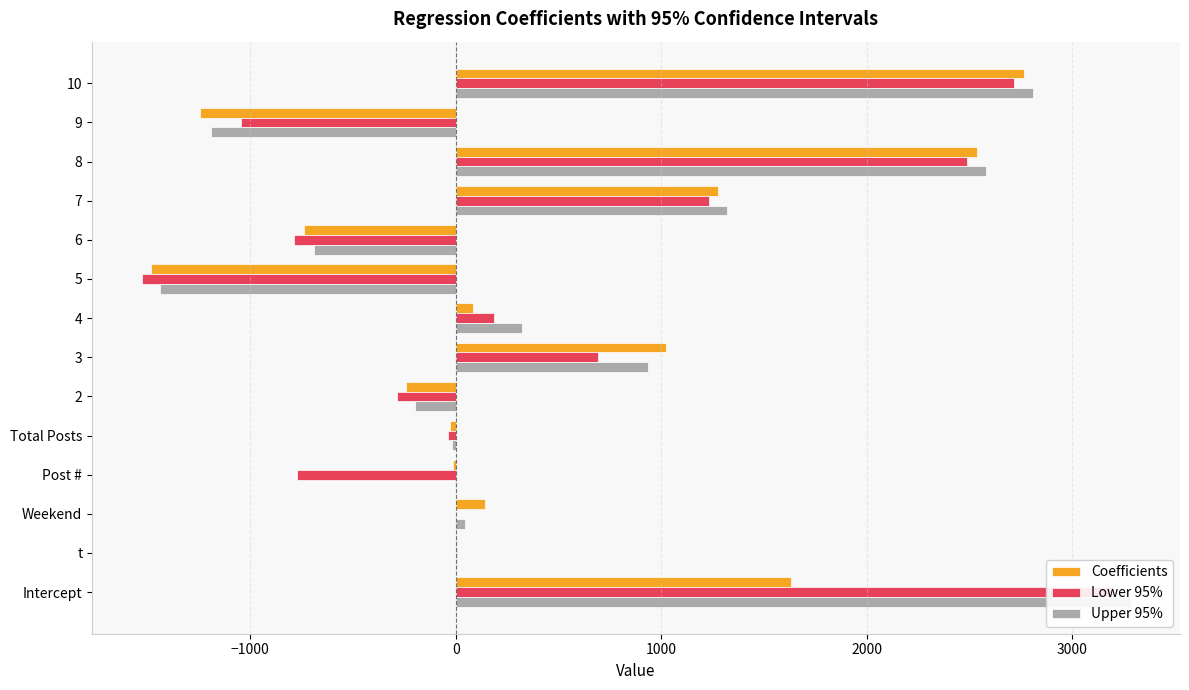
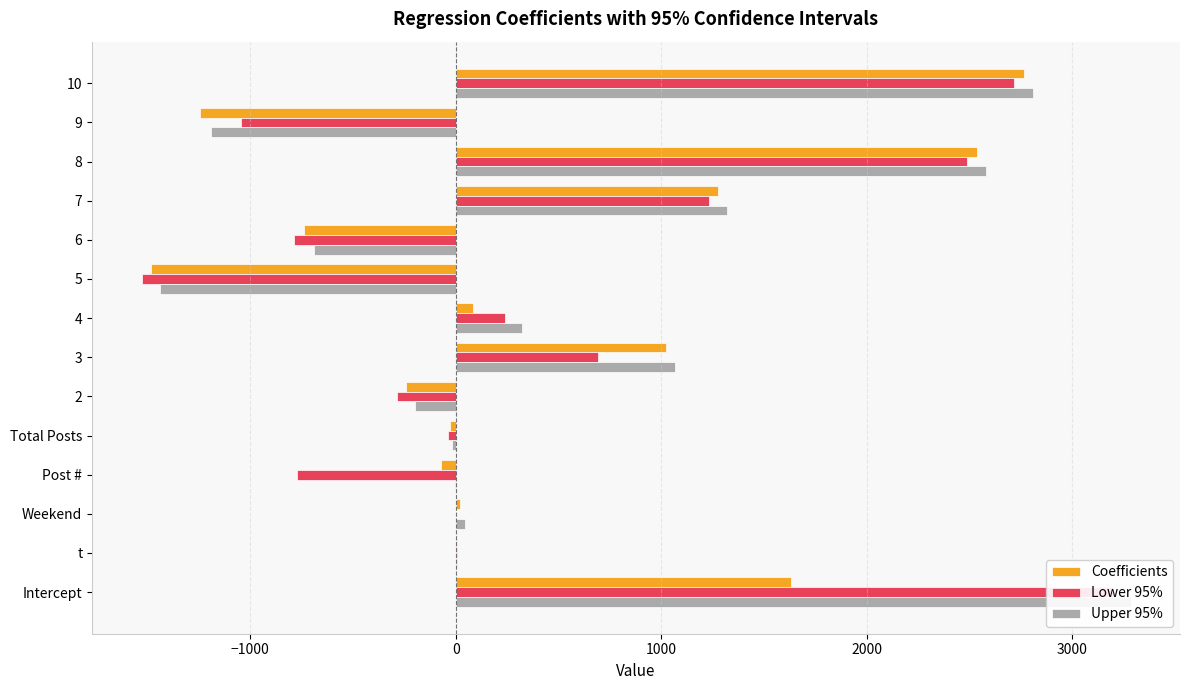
Lower 95%, 4: 180 -> 240
Upper 95%, 3: 930 -> 1070
Coefficients, Post #: -20 -> -70
Coefficients, Weekend: 140 -> 20
